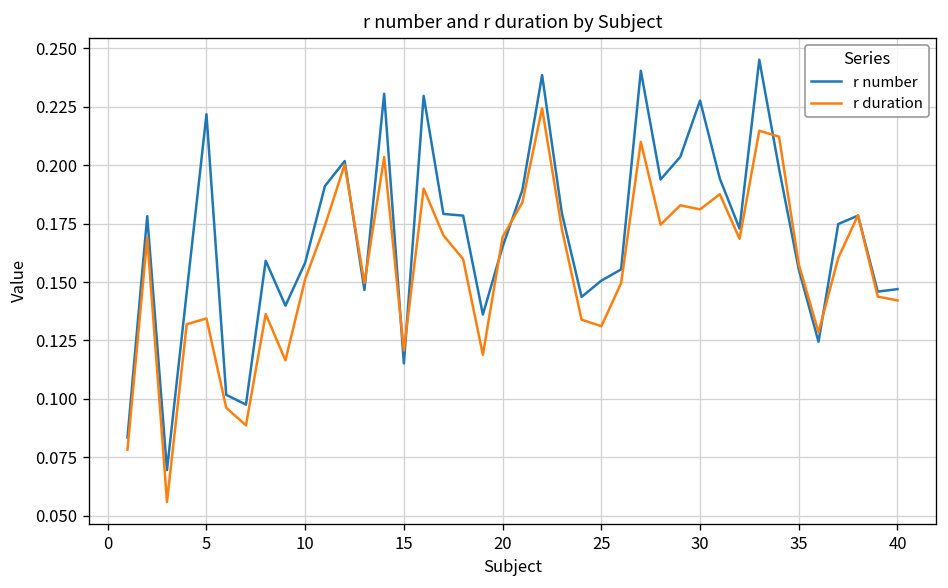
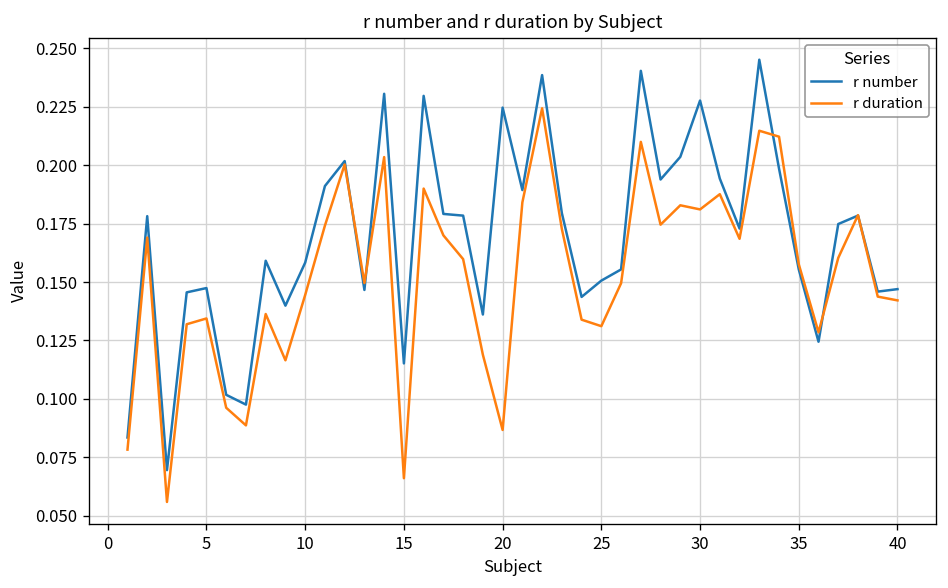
r number, 5: 0.222 -> 0.147
r duration, 10: 0.151 -> 0.144
r duration, 15: 0.121 -> 0.066
r number, 20: 0.165 -> 0.225
r duration, 20: 0.169 -> 0.087
